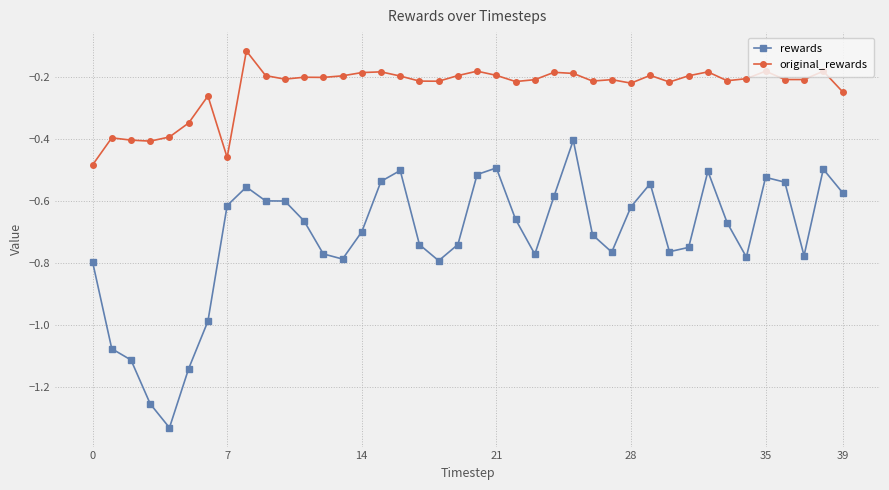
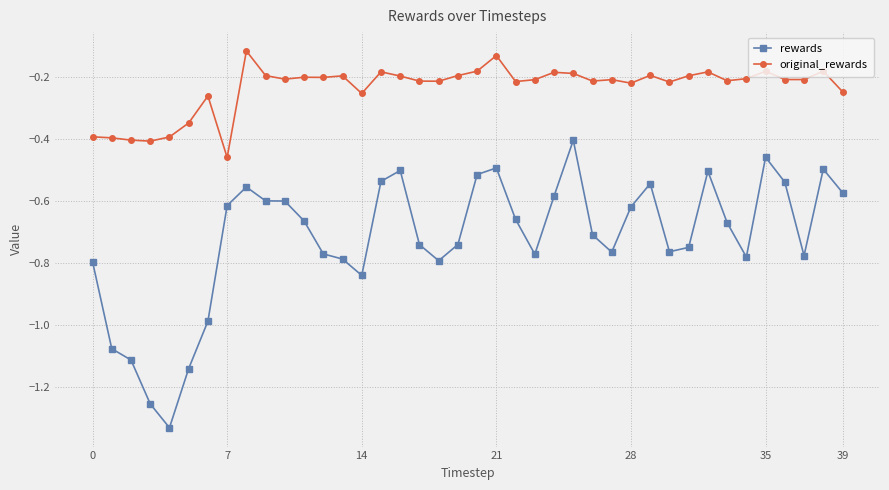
original_rewards, 0: -0.48 -> -0.39
rewards, 14: -0.70 -> -0.84
original_rewards, 14: -0.19 -> -0.25
original_rewards, 21: -0.20 -> -0.13
rewards, 35: -0.52 -> -0.46
